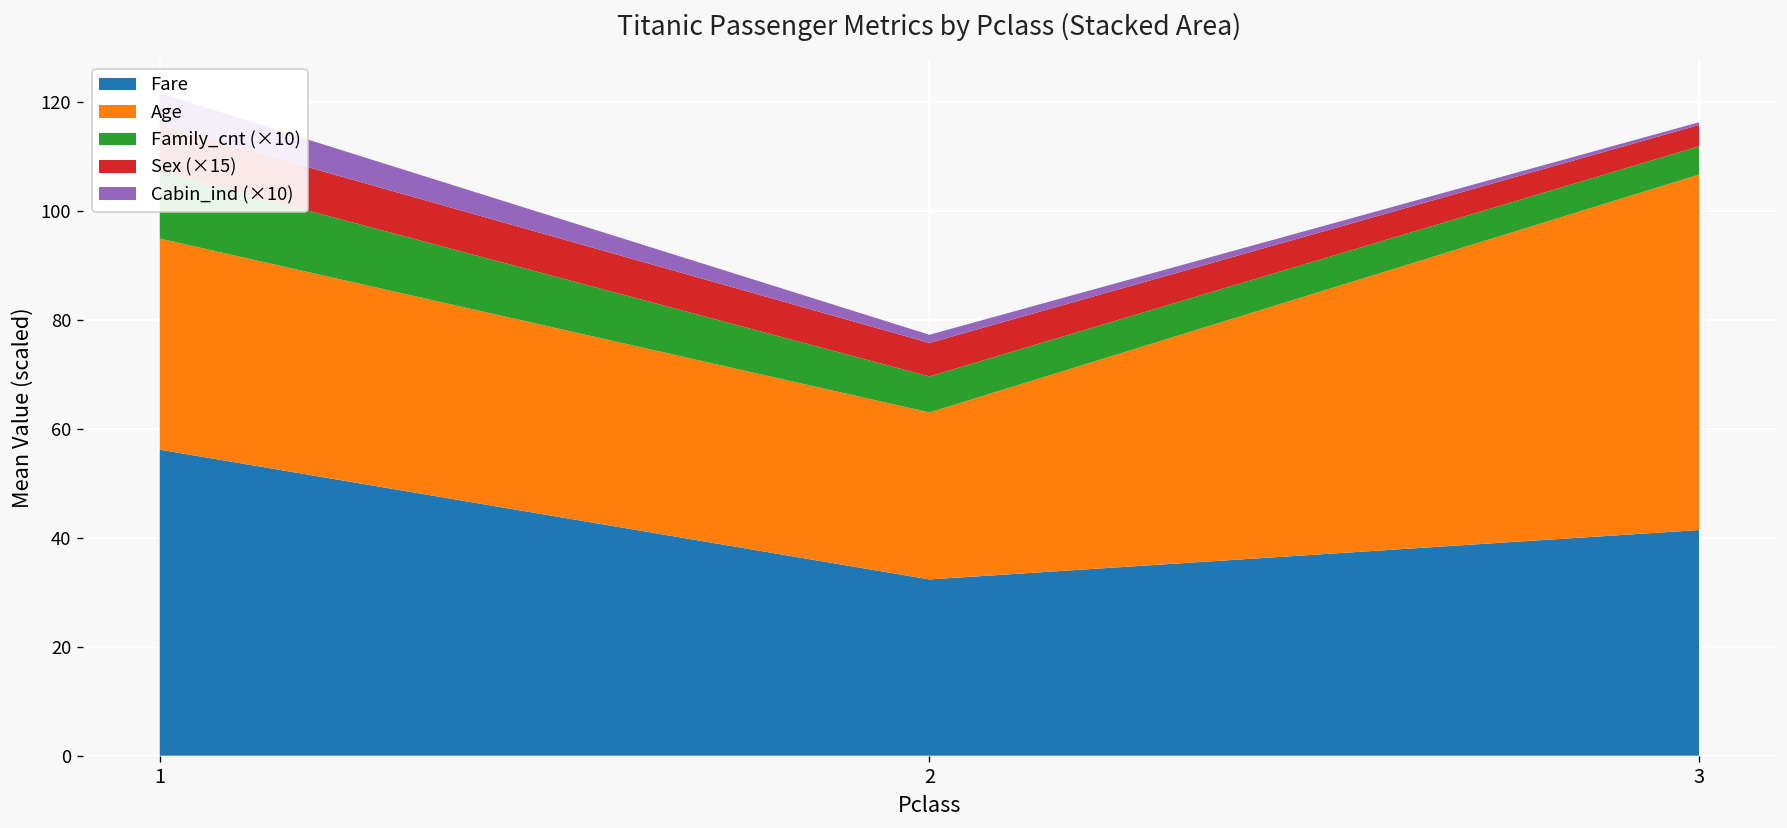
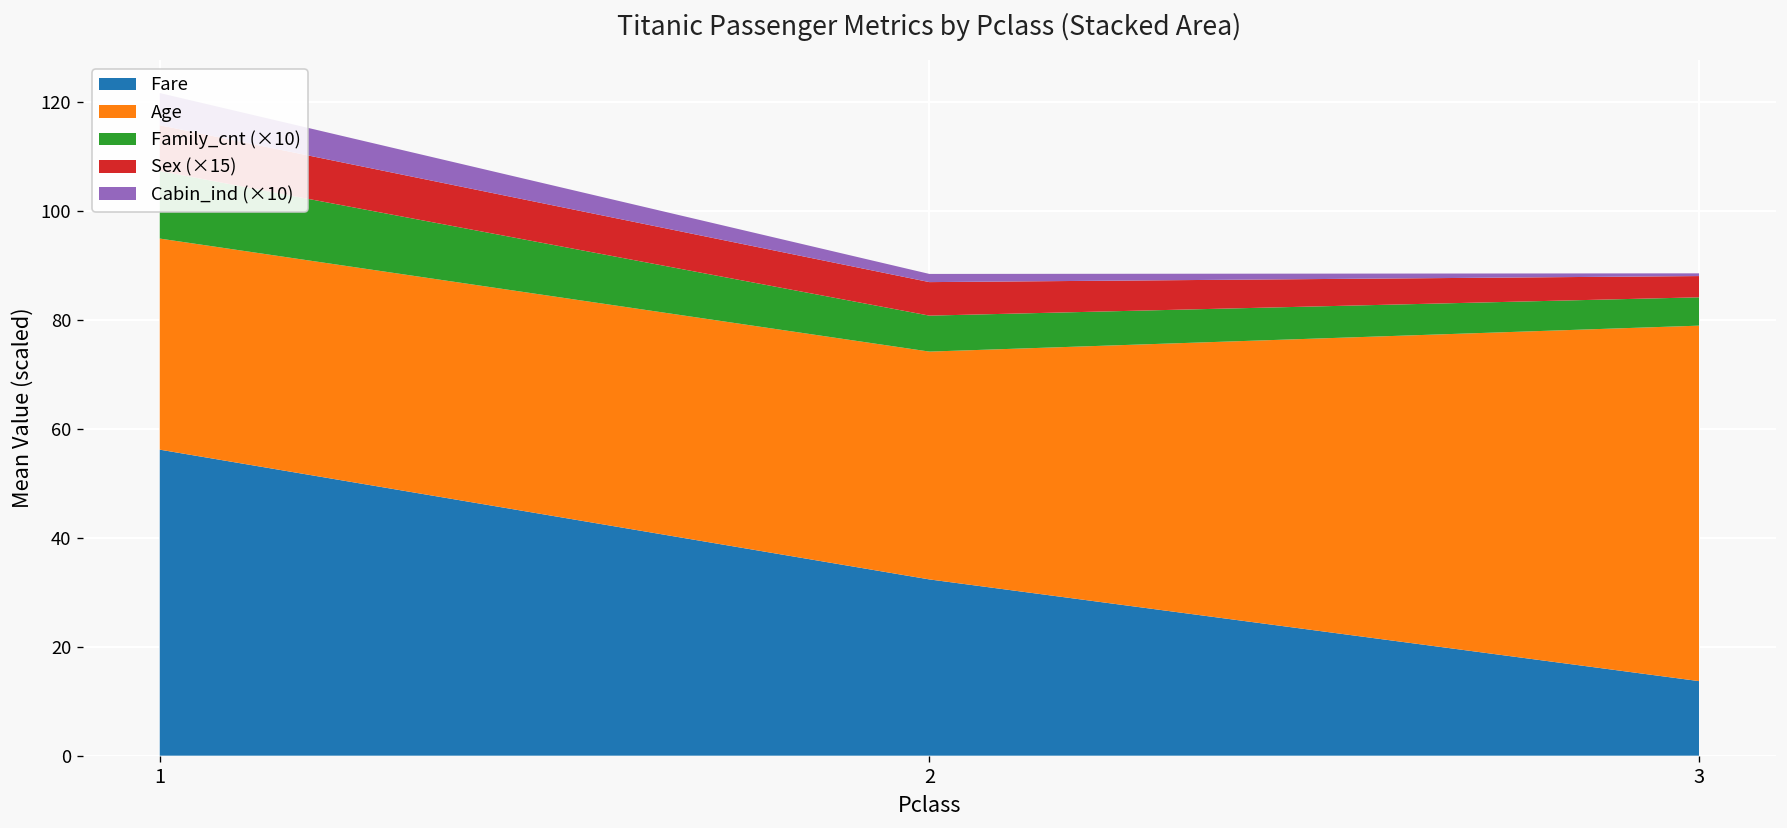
Age, 2: 31 -> 42
Fare, 3: 41 -> 14
